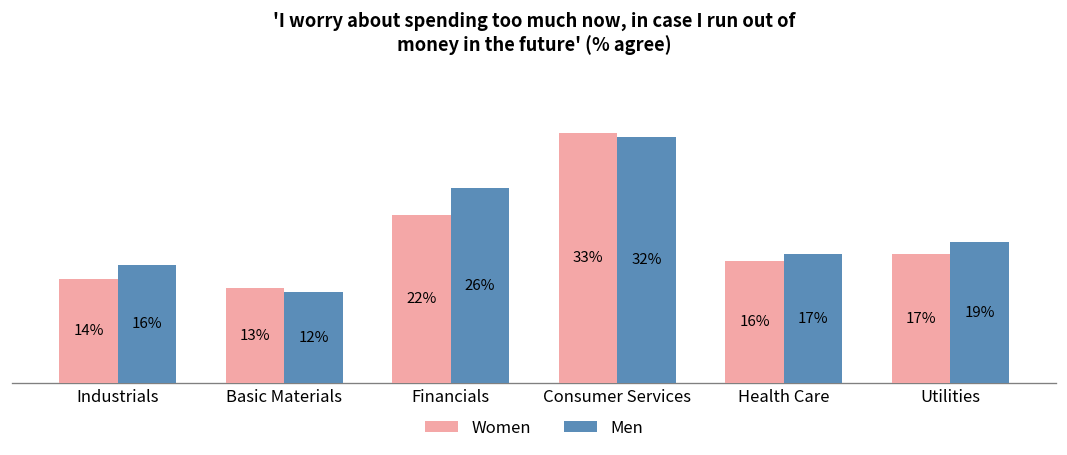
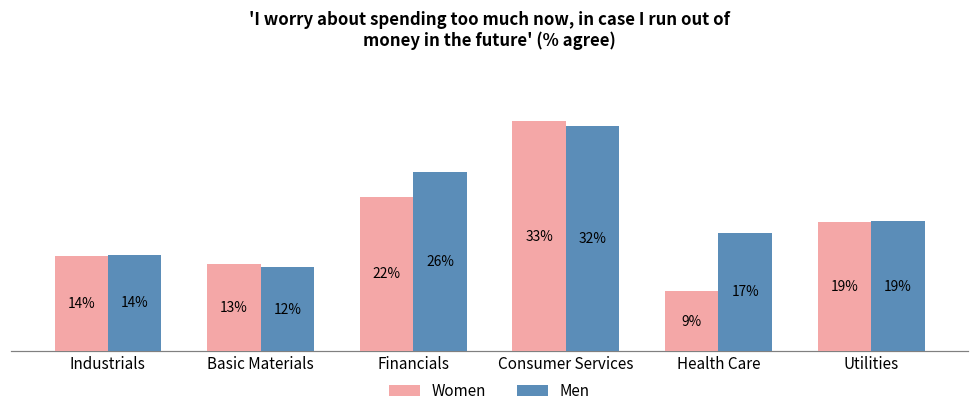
Men, Industrials: 16% -> 14%
Women, Health Care: 16% -> 9%
Women, Utilities: 17% -> 19%
